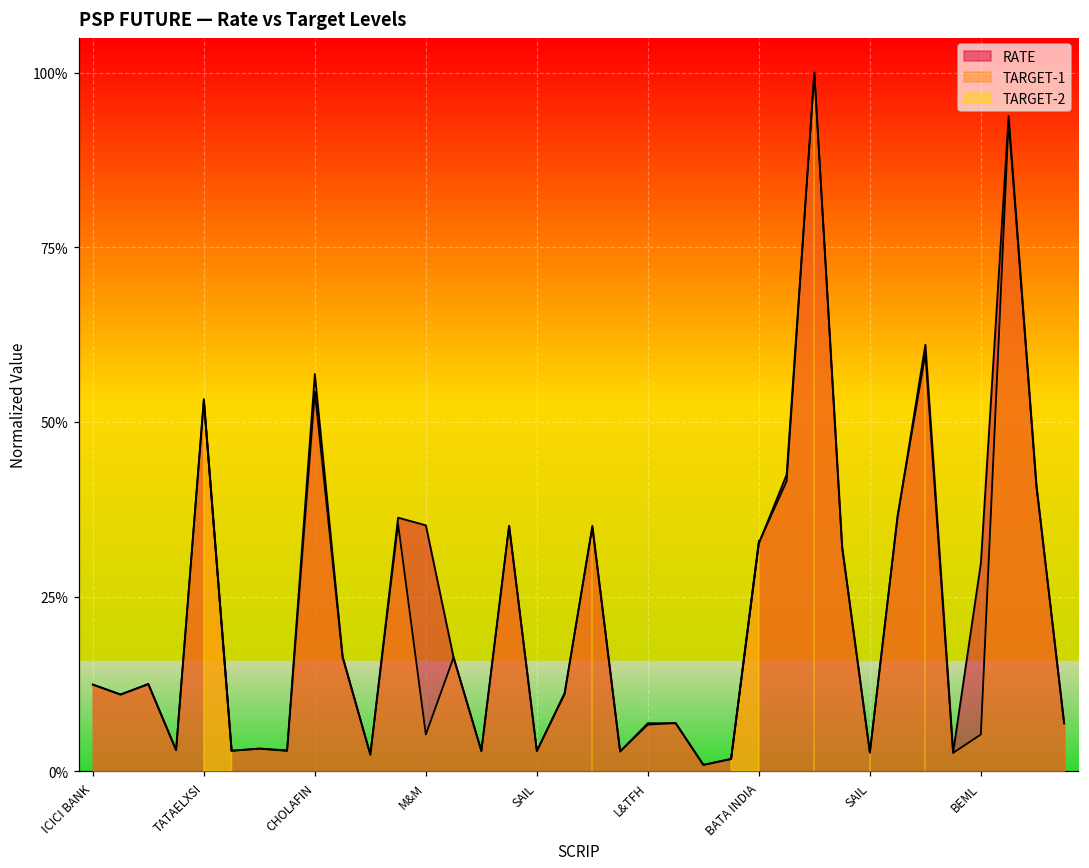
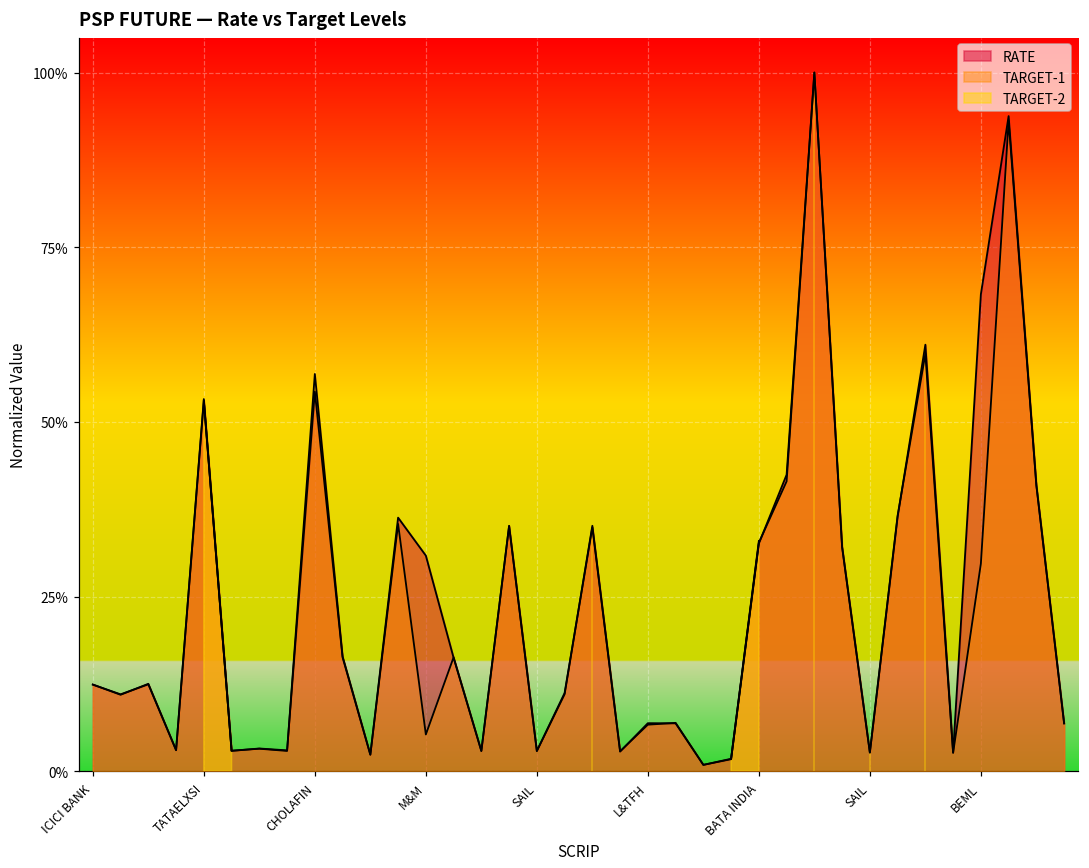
RATE, M&M: 35% -> 31%
RATE, BEML: 30% -> 68%
TARGET-1, BEML: 5% -> 30%
